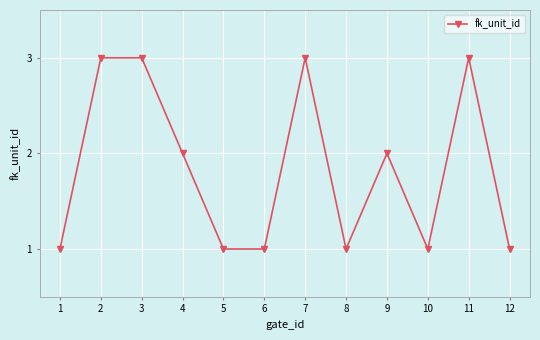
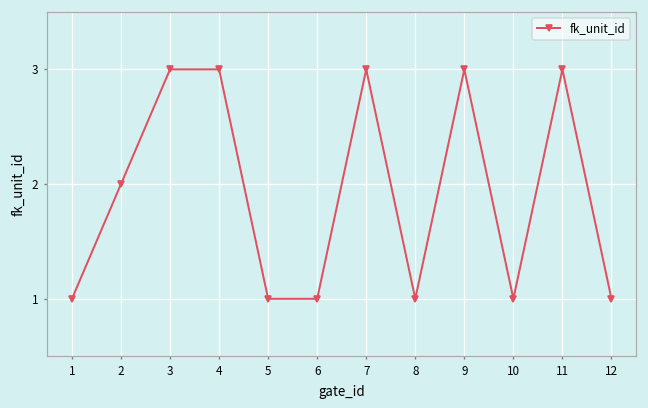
2: 3 -> 2
4: 2 -> 3
9: 2 -> 3
